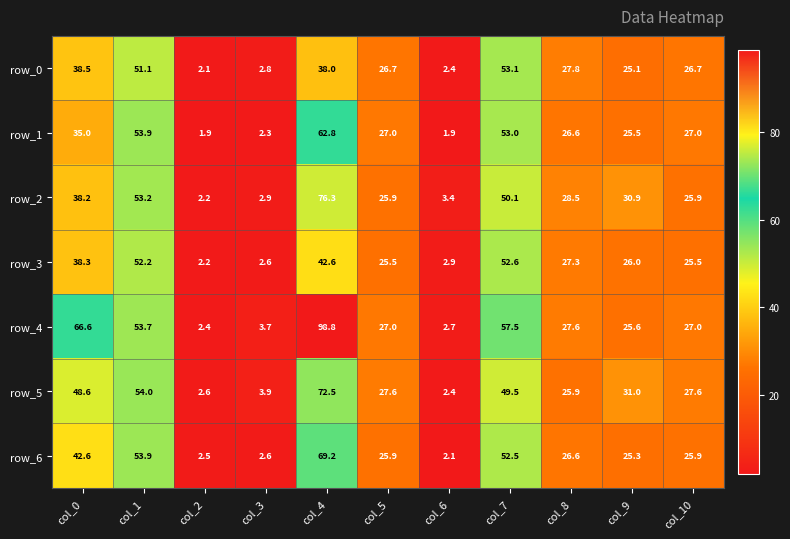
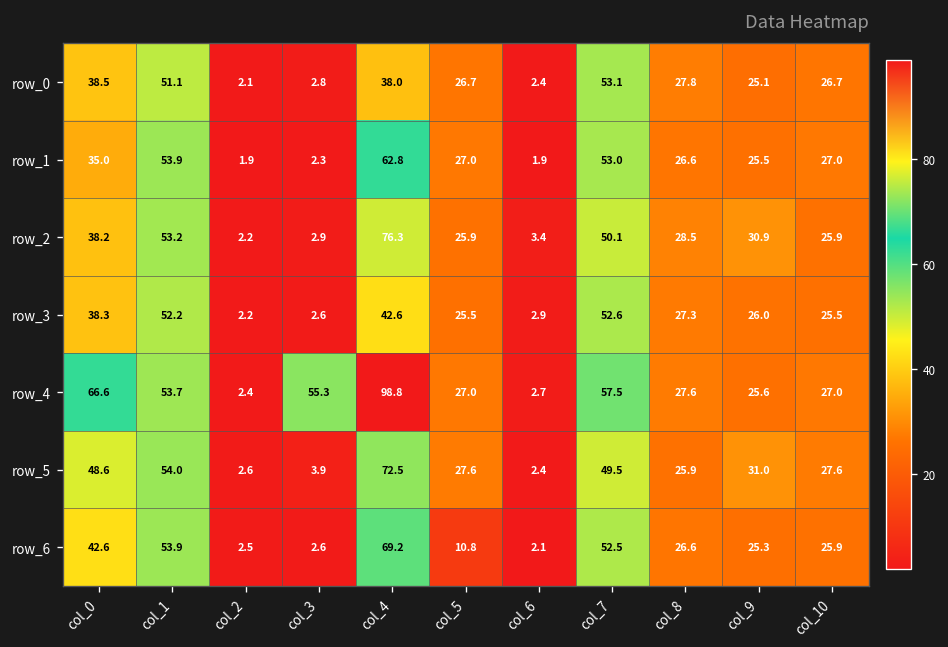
row_4, col_3: 3.7 -> 55.3
row_6, col_5: 25.9 -> 10.8
